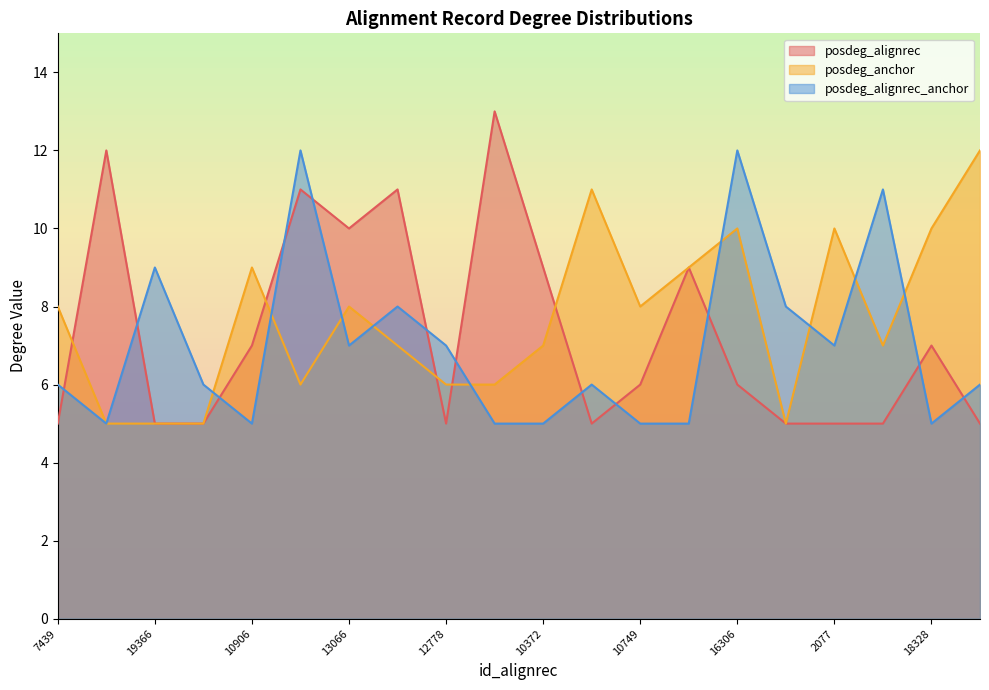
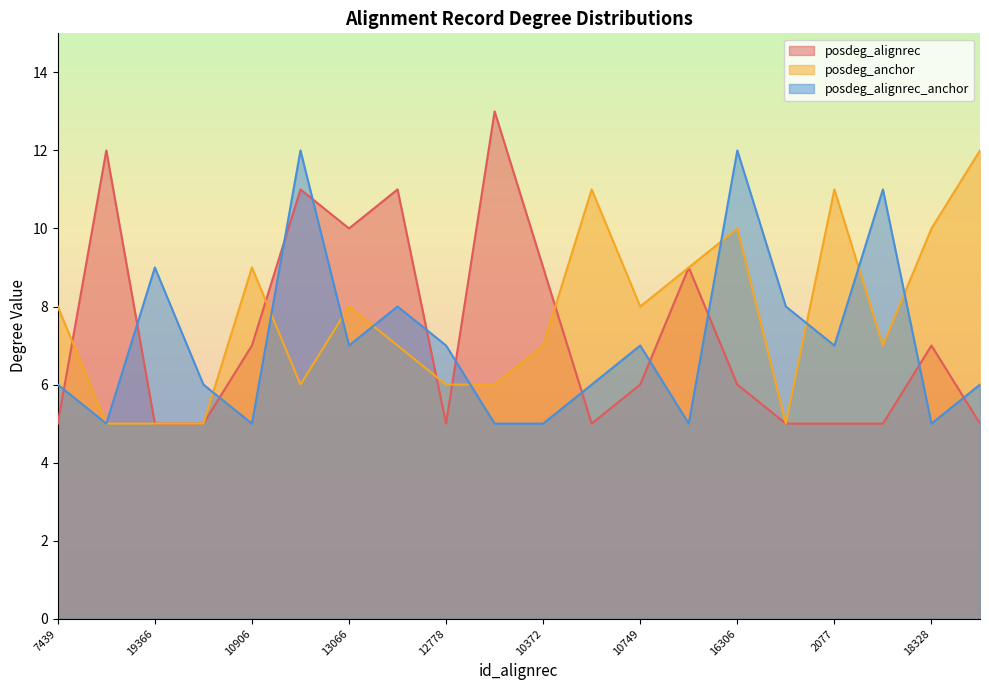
posdeg_alignrec_anchor, 10749: 5 -> 7
posdeg_anchor, 2077: 10 -> 11
